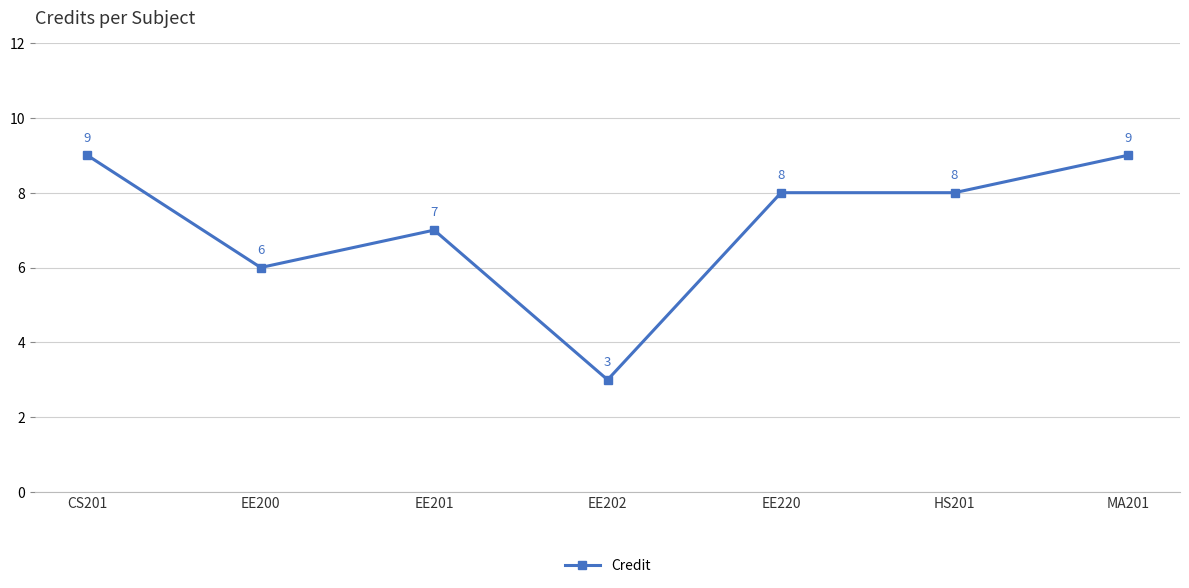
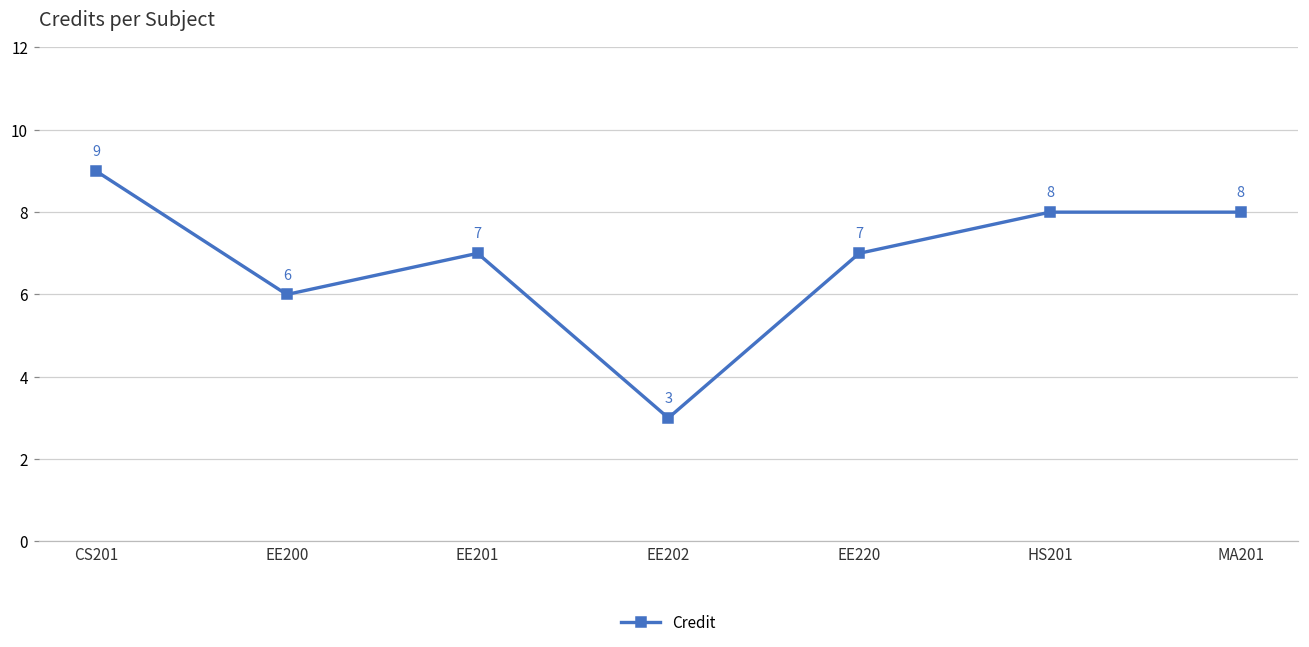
EE220: 8 -> 7
MA201: 9 -> 8
